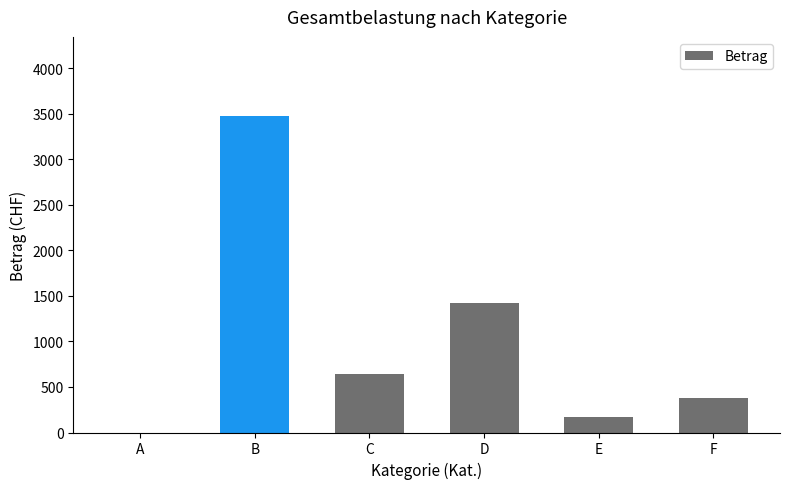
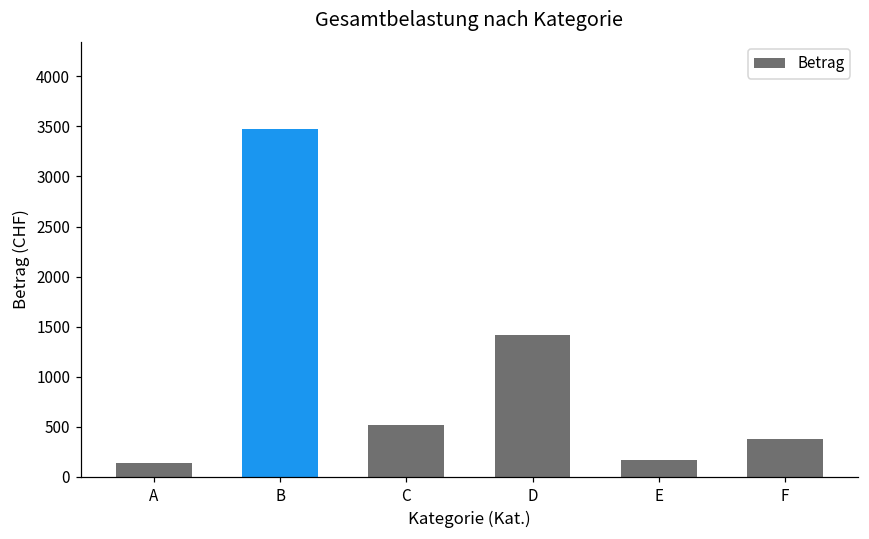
A: 0 -> 100
C: 600 -> 500
